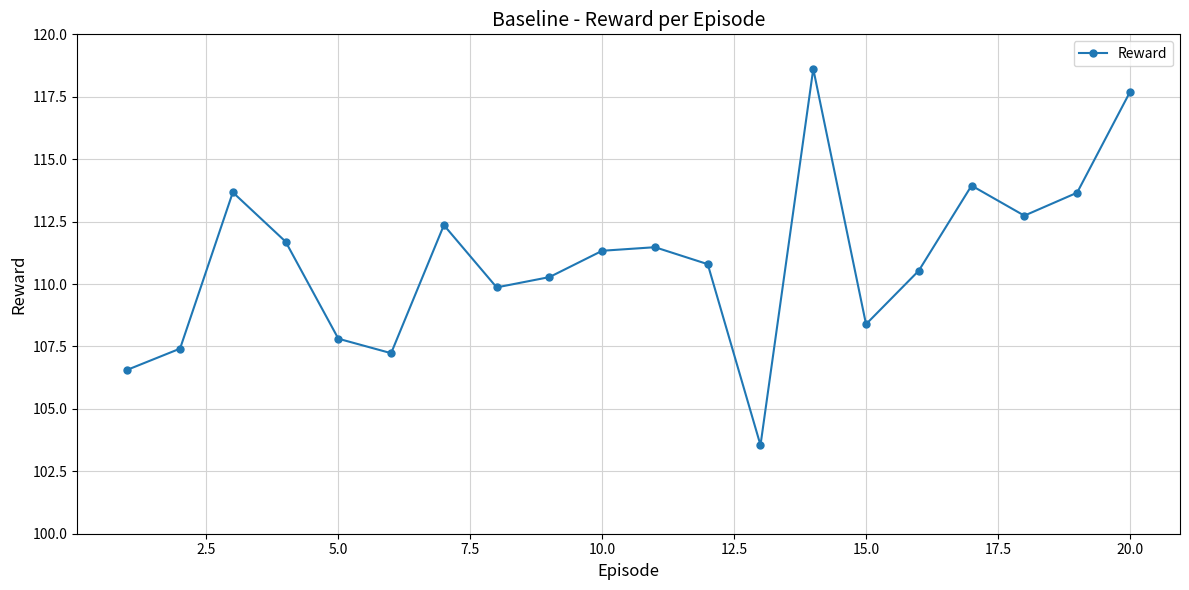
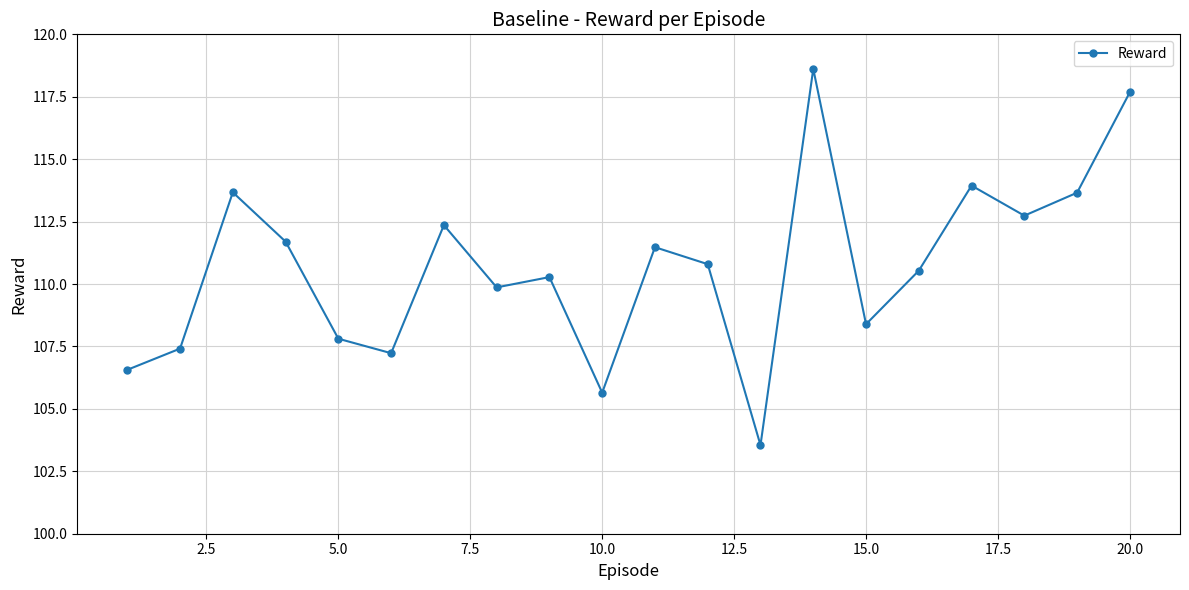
10.0: 111.3 -> 105.6
